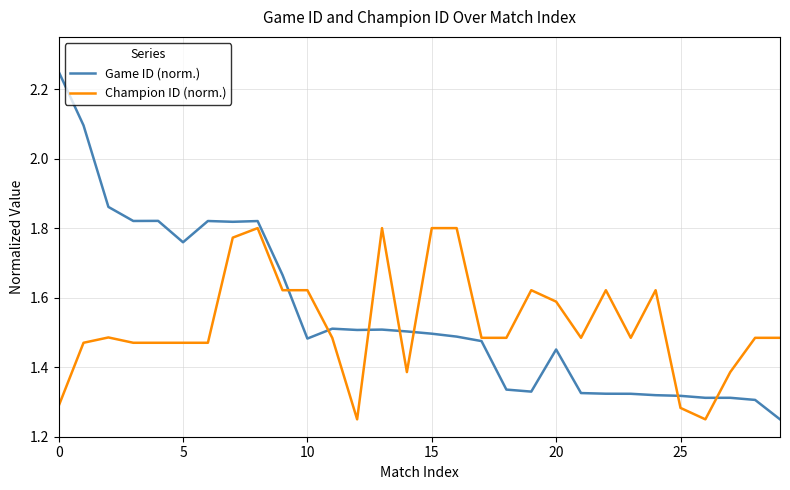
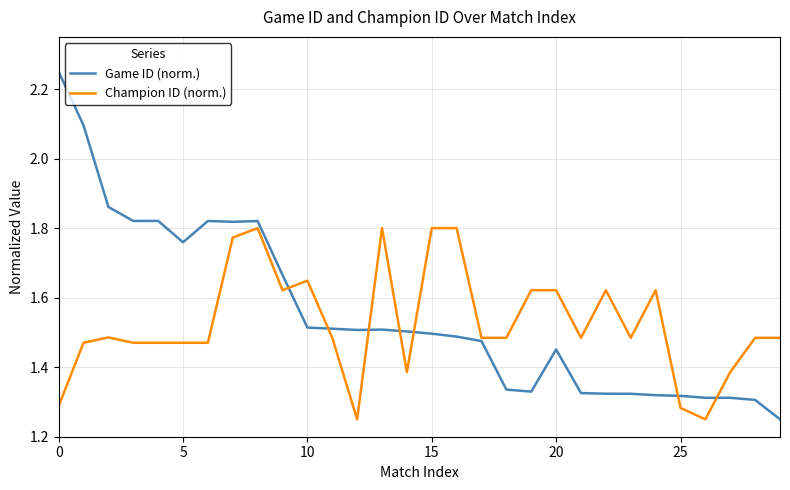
Game ID (norm.), 10: 1.48 -> 1.51
Champion ID (norm.), 10: 1.62 -> 1.65
Champion ID (norm.), 20: 1.59 -> 1.62
